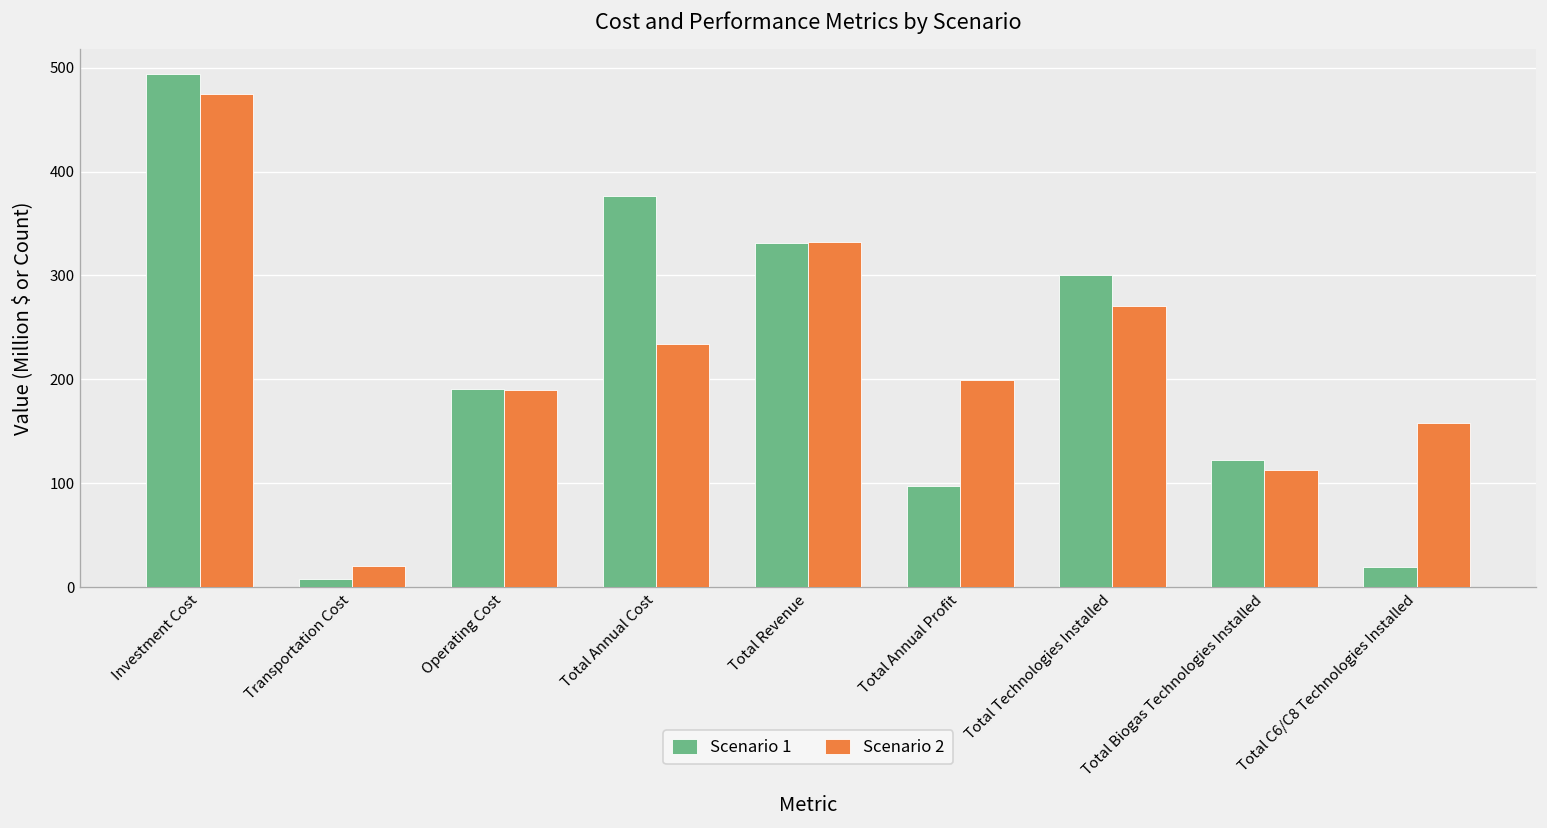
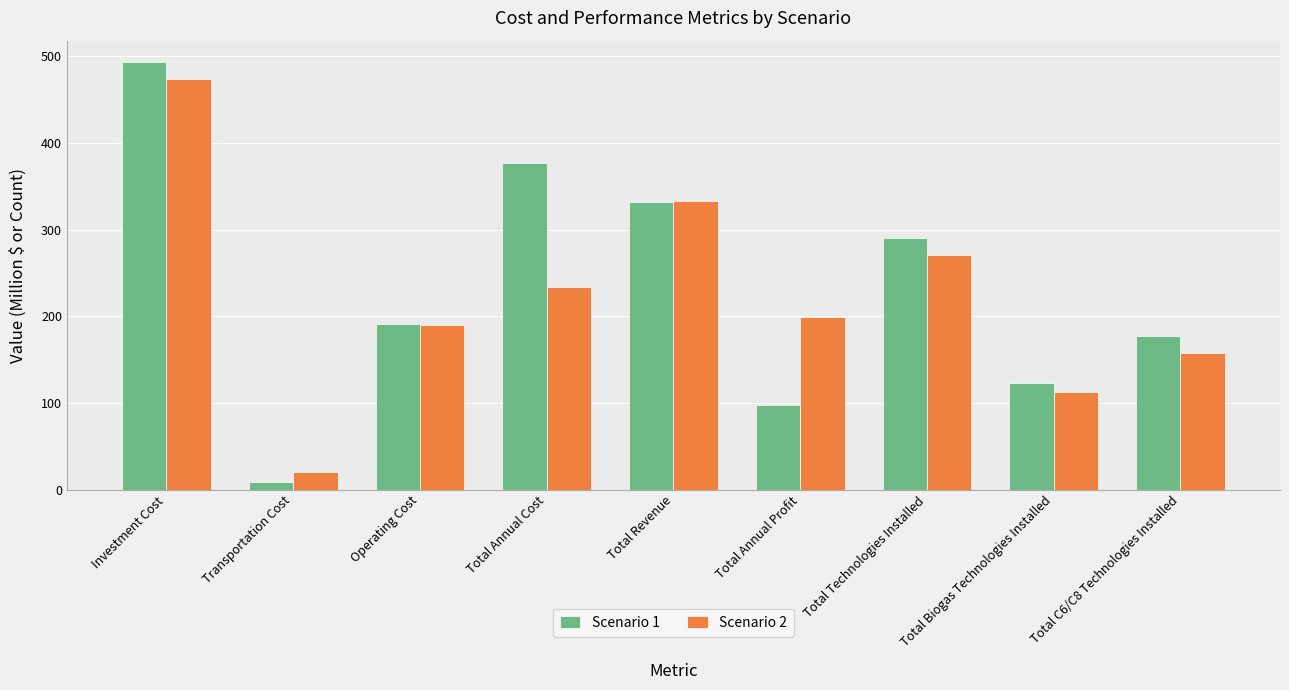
Scenario 1, Total Technologies Installed: 300 -> 290
Scenario 1, Total C6/C8 Technologies Installed: 20 -> 180
